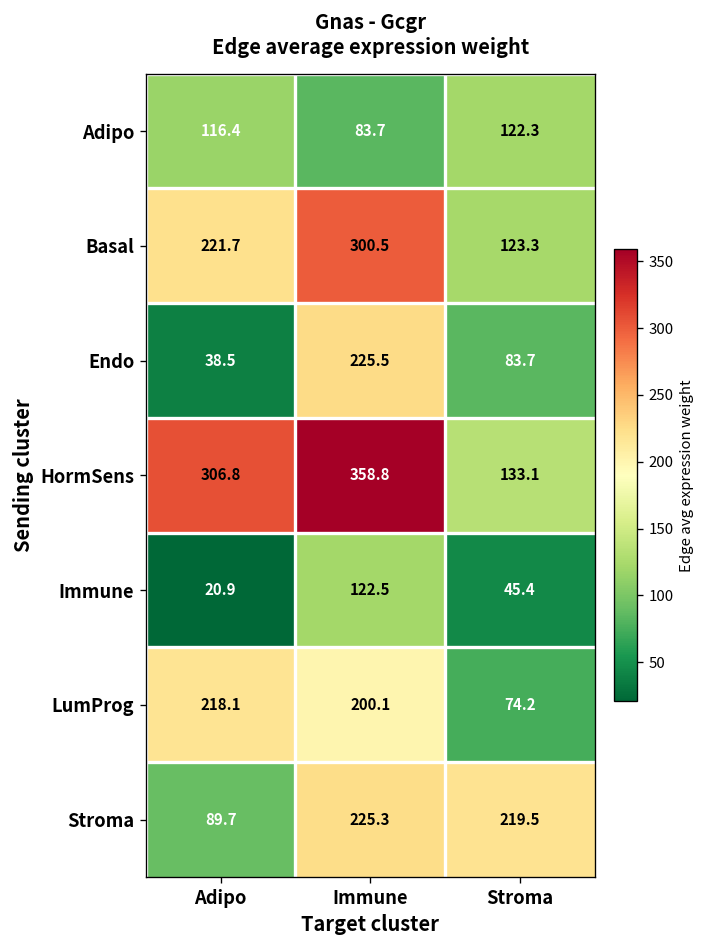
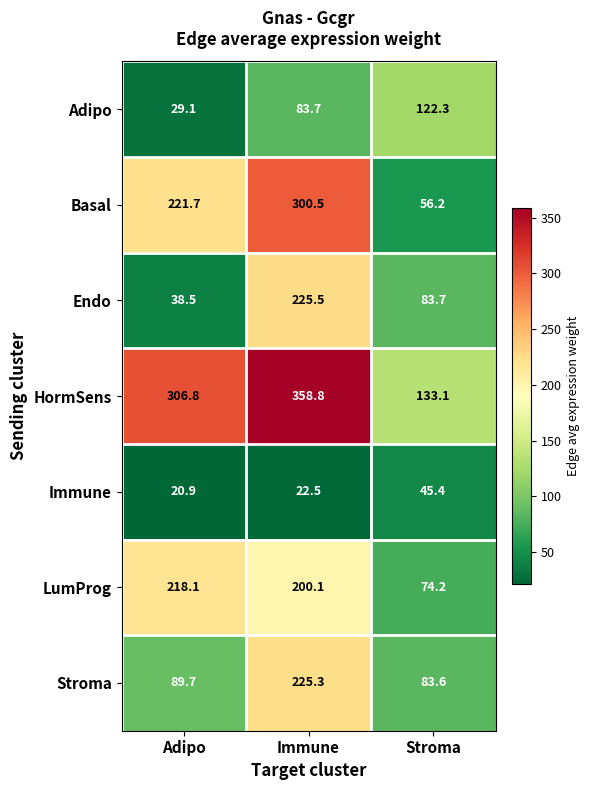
Adipo, Adipo: 116.4 -> 29.1
Basal, Stroma: 123.3 -> 56.2
Immune, Immune: 122.5 -> 22.5
Stroma, Stroma: 219.5 -> 83.6
